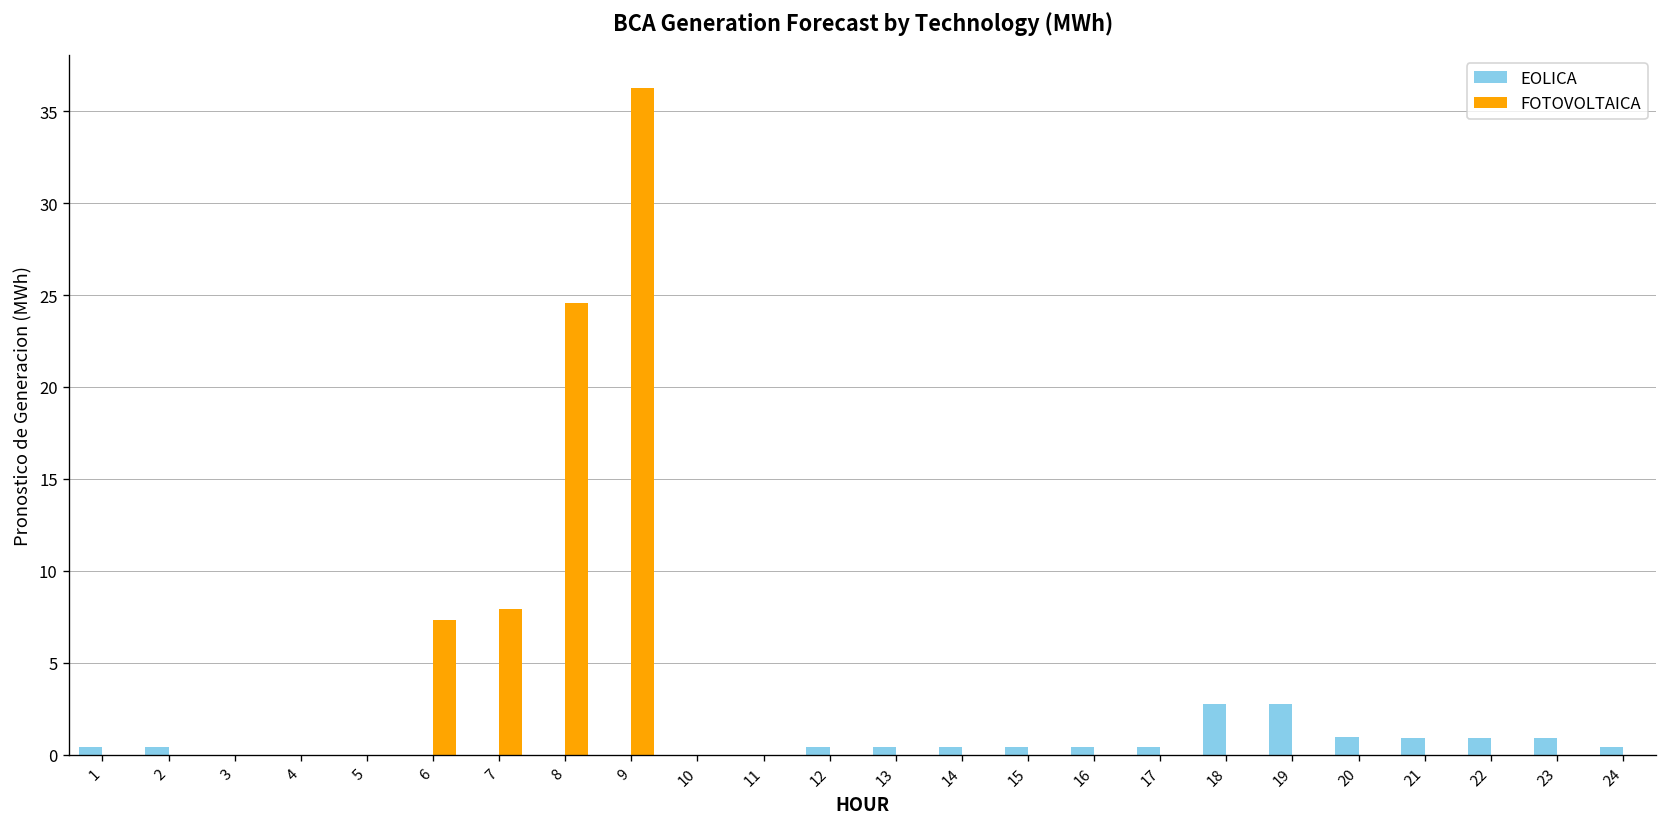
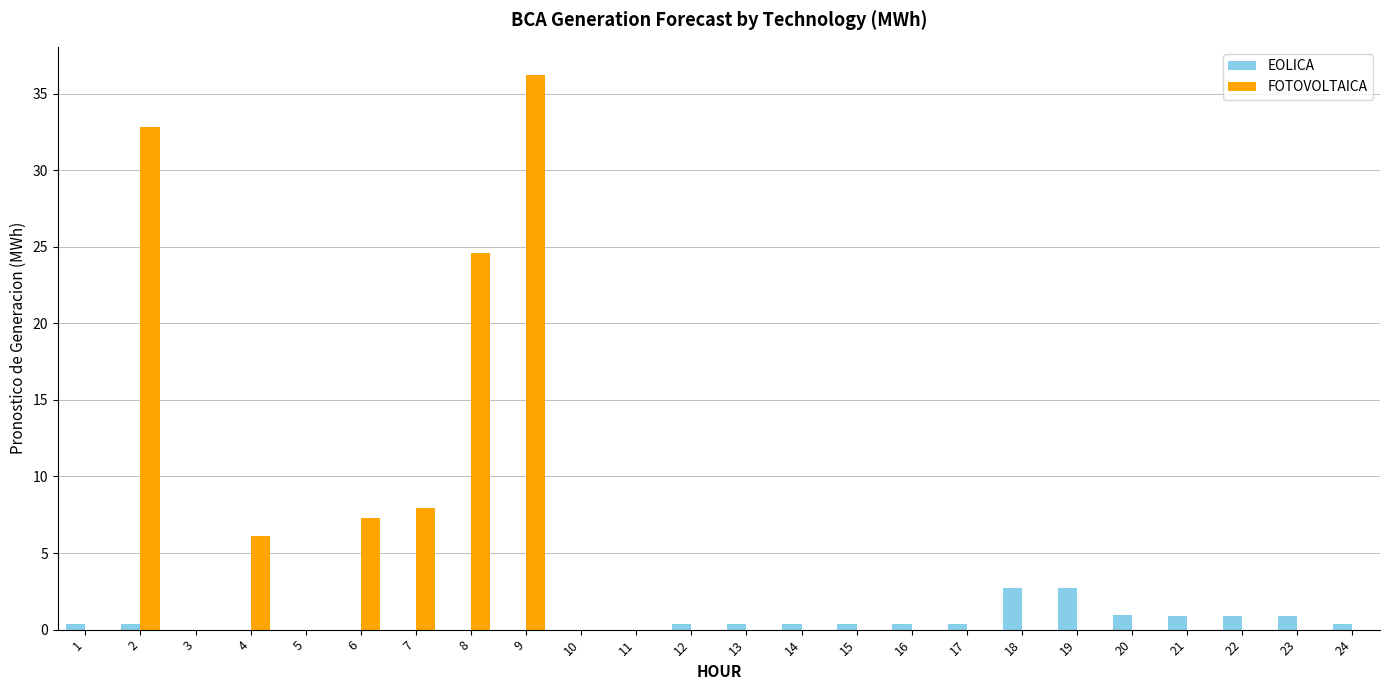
FOTOVOLTAICA, 2: 0.0 -> 32.8
FOTOVOLTAICA, 4: 0.0 -> 6.1
